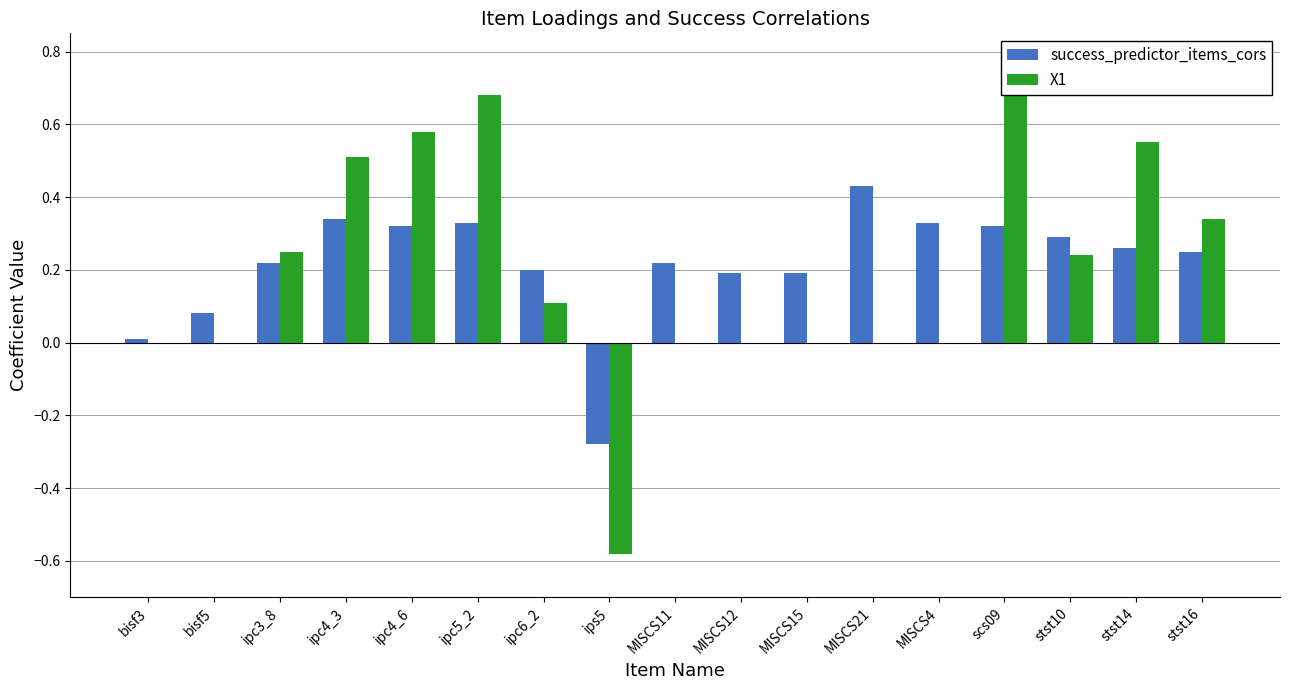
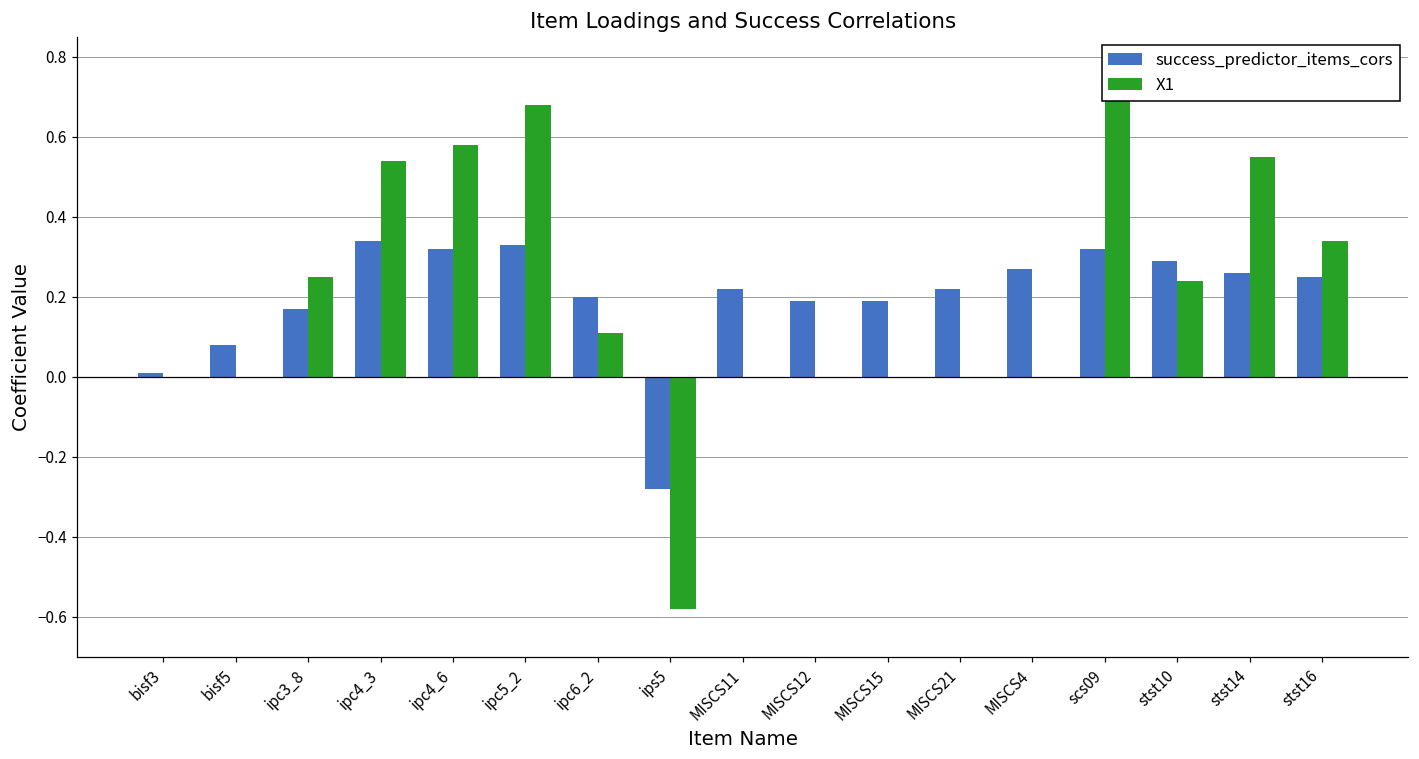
success_predictor_items_cors, ipc3_8: 0.22 -> 0.17
X1, ipc4_3: 0.51 -> 0.54
success_predictor_items_cors, MISCS21: 0.43 -> 0.22
success_predictor_items_cors, MISCS4: 0.33 -> 0.27
